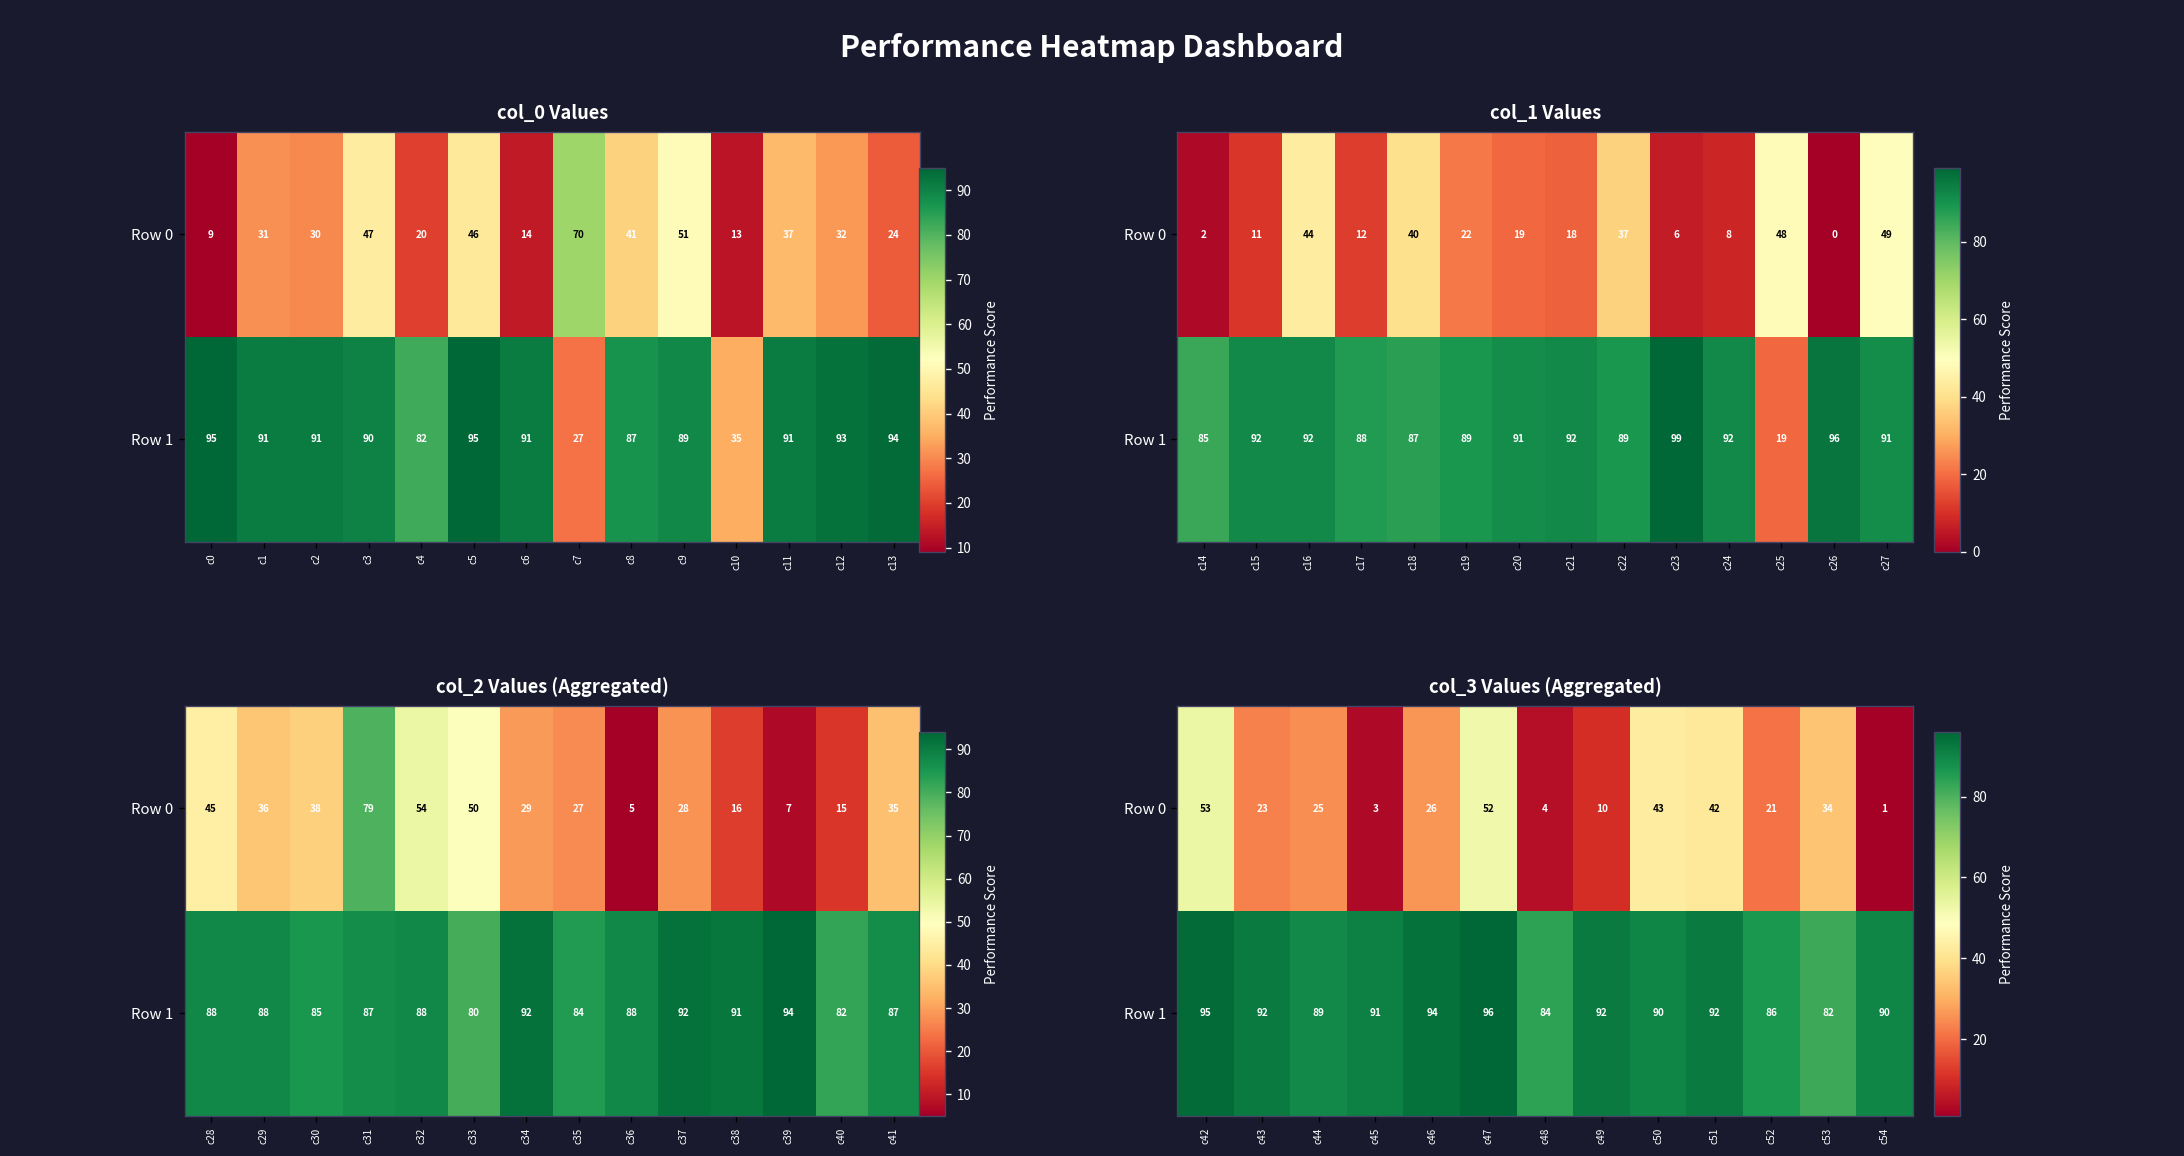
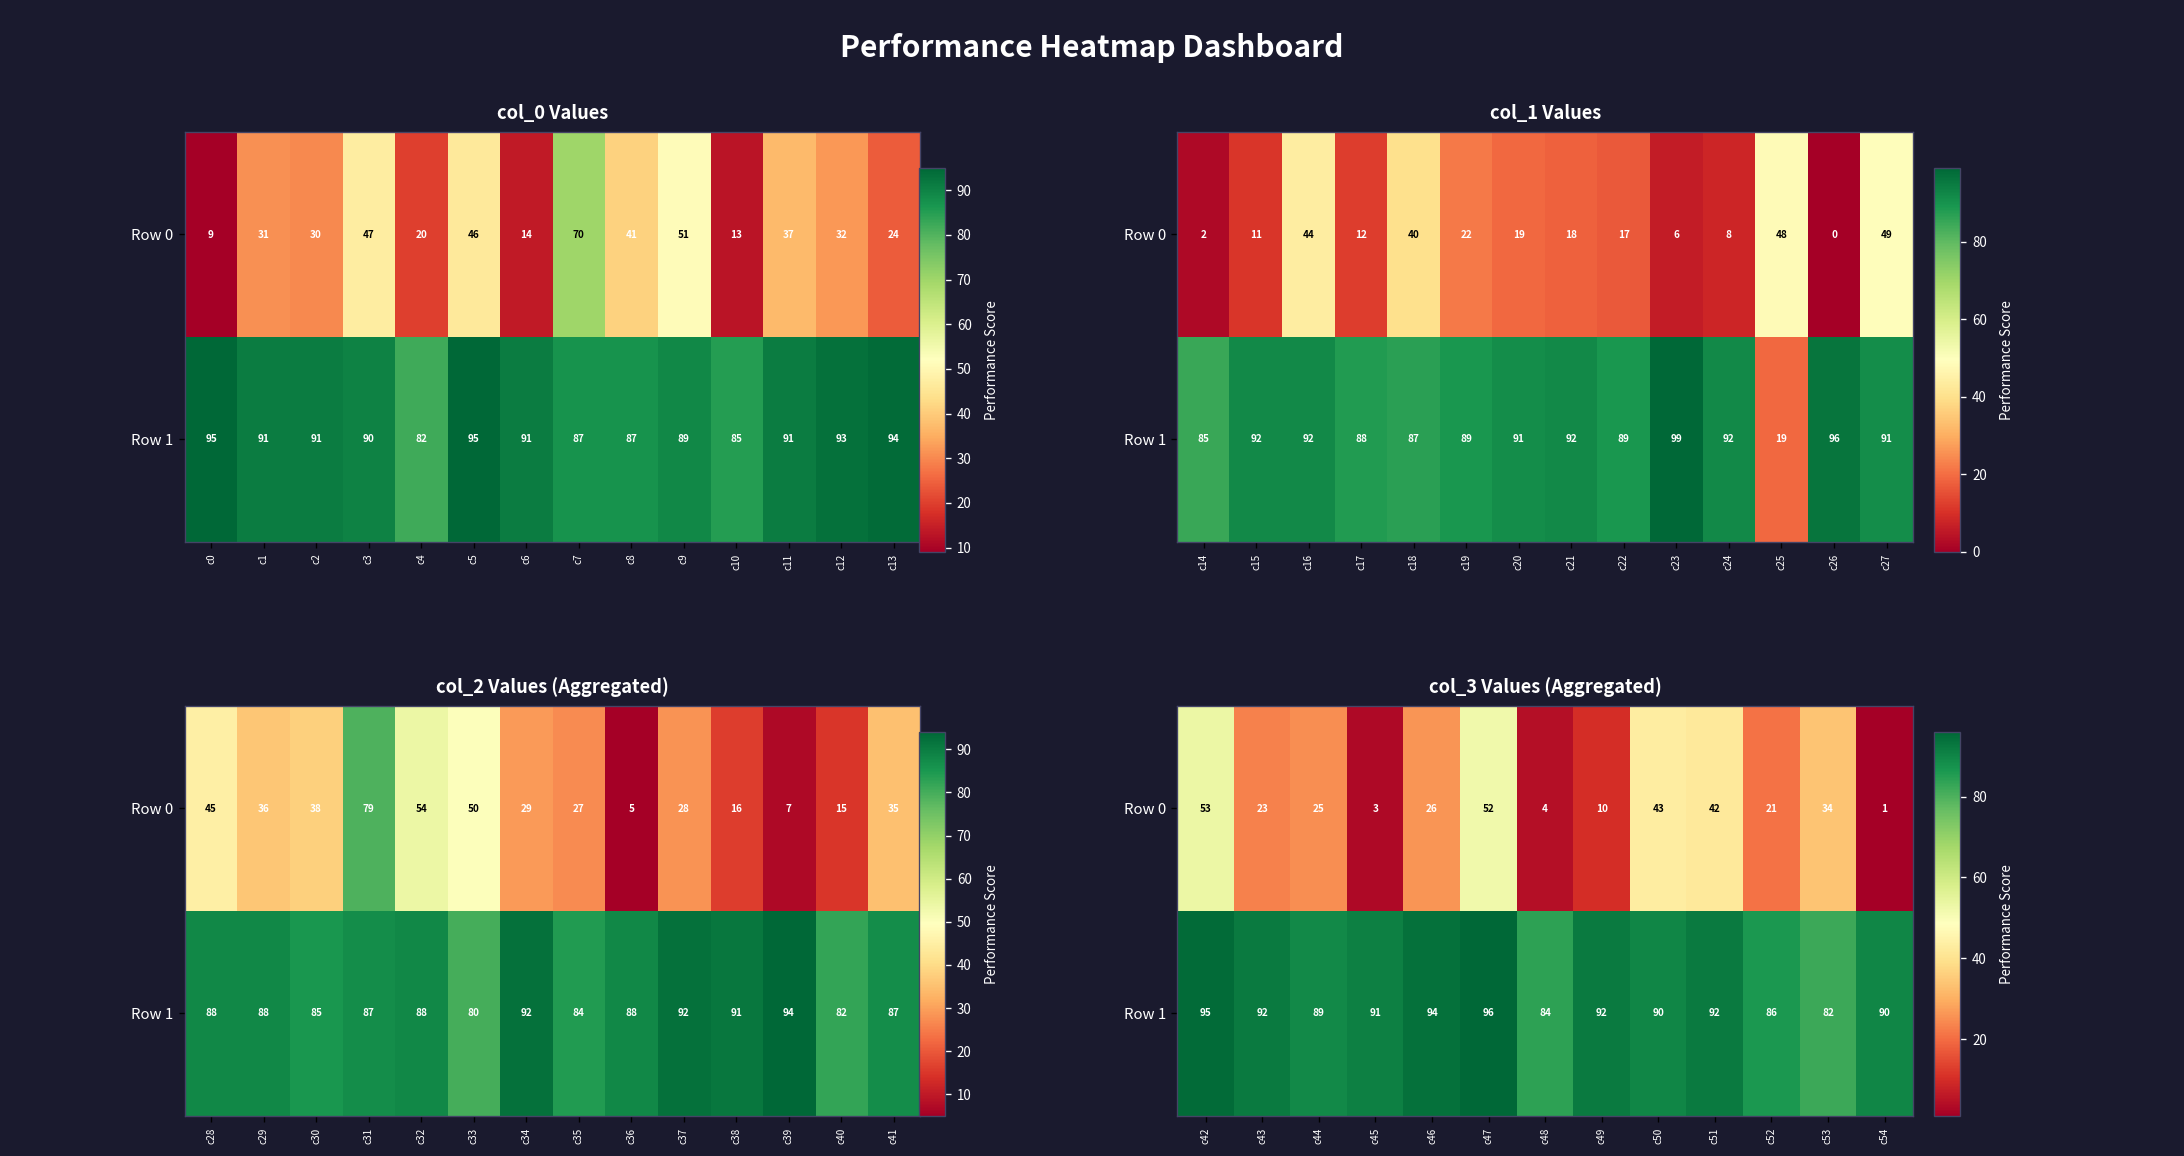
col_0 Values, Row 1, c7: 27 -> 87
col_0 Values, Row 1, c10: 35 -> 85
col_1 Values, Row 0, c22: 37 -> 17
